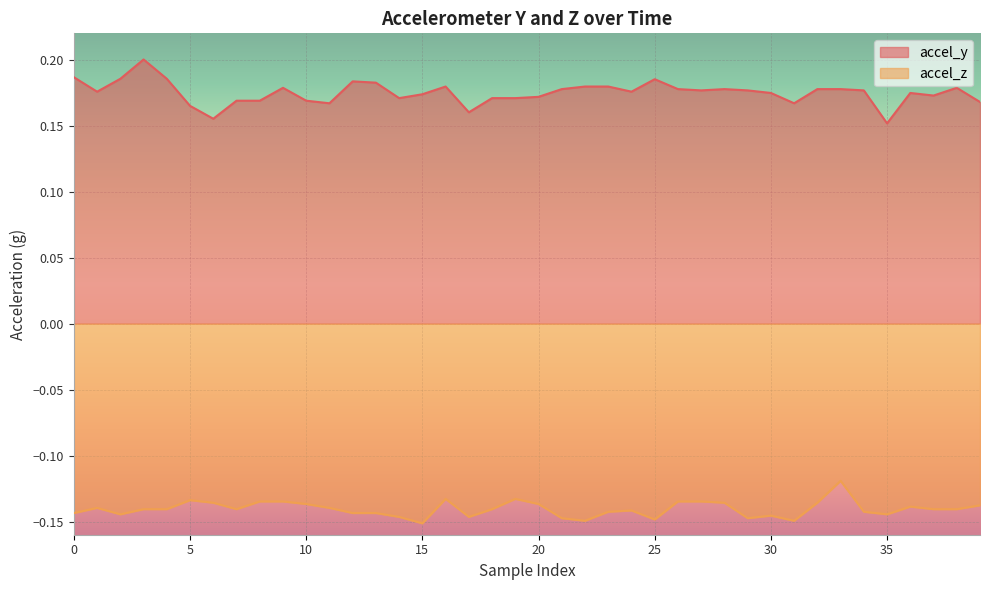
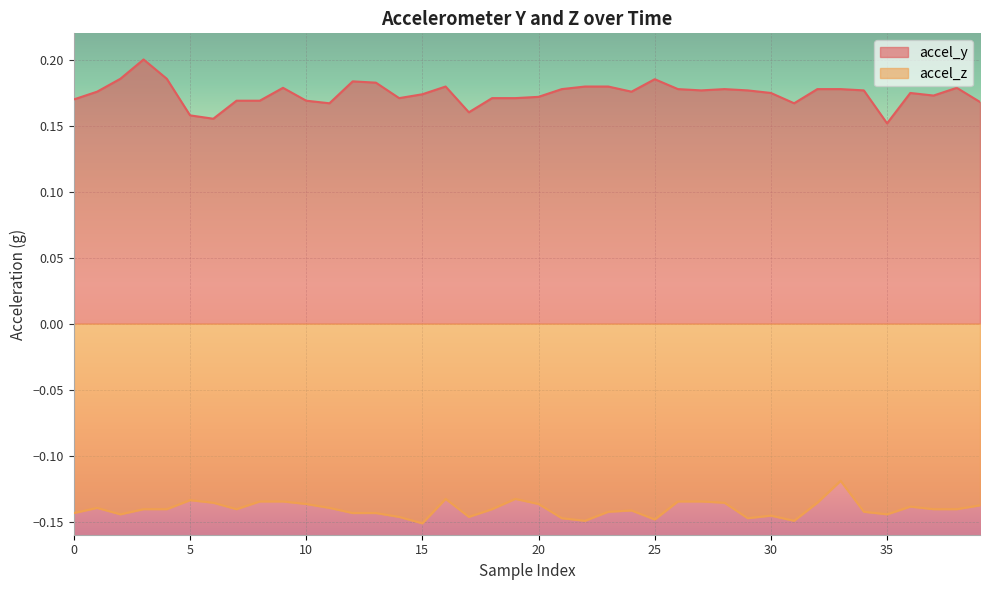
accel_y, 0: 0.187 -> 0.170
accel_y, 5: 0.165 -> 0.158
